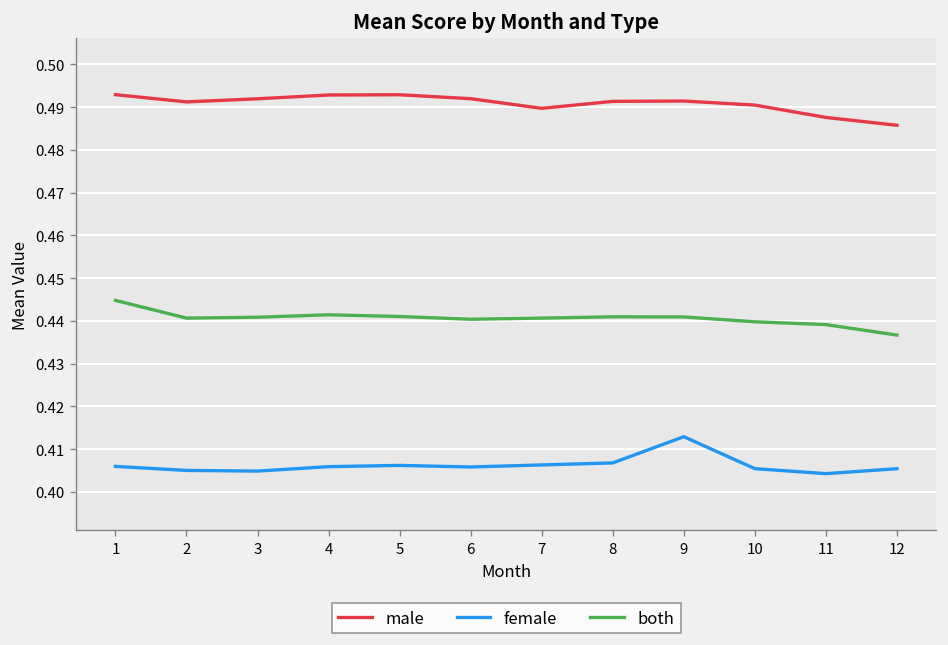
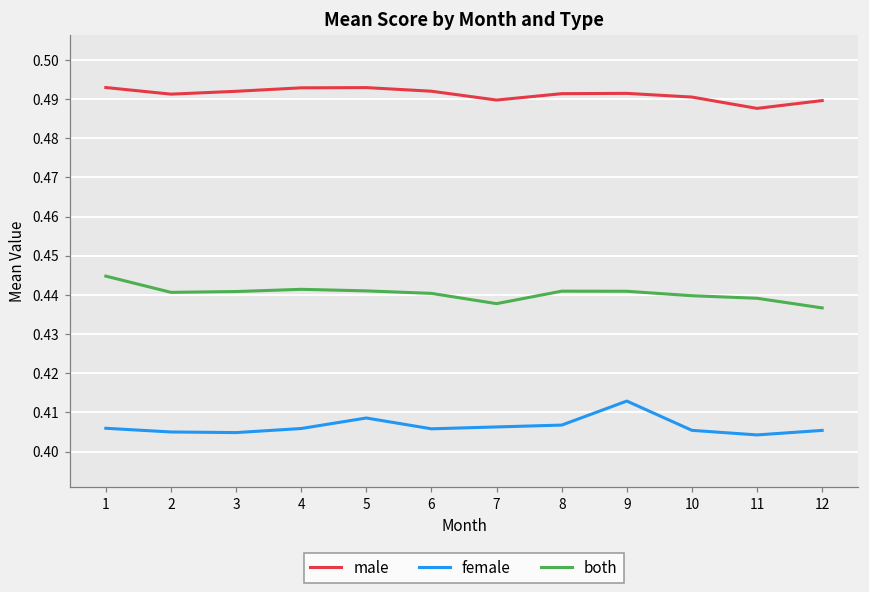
female, 5: 0.406 -> 0.409
both, 7: 0.441 -> 0.438
male, 12: 0.486 -> 0.490
